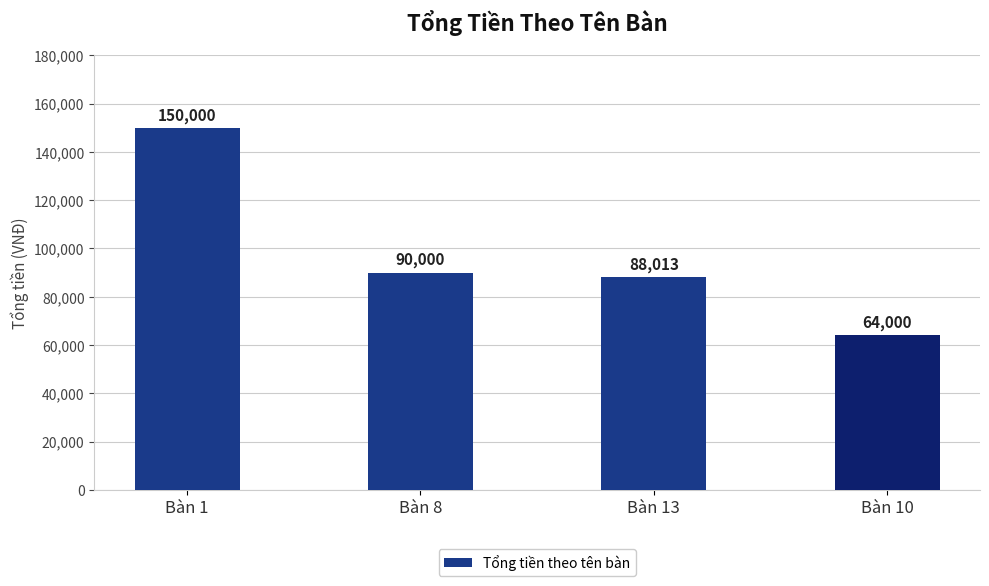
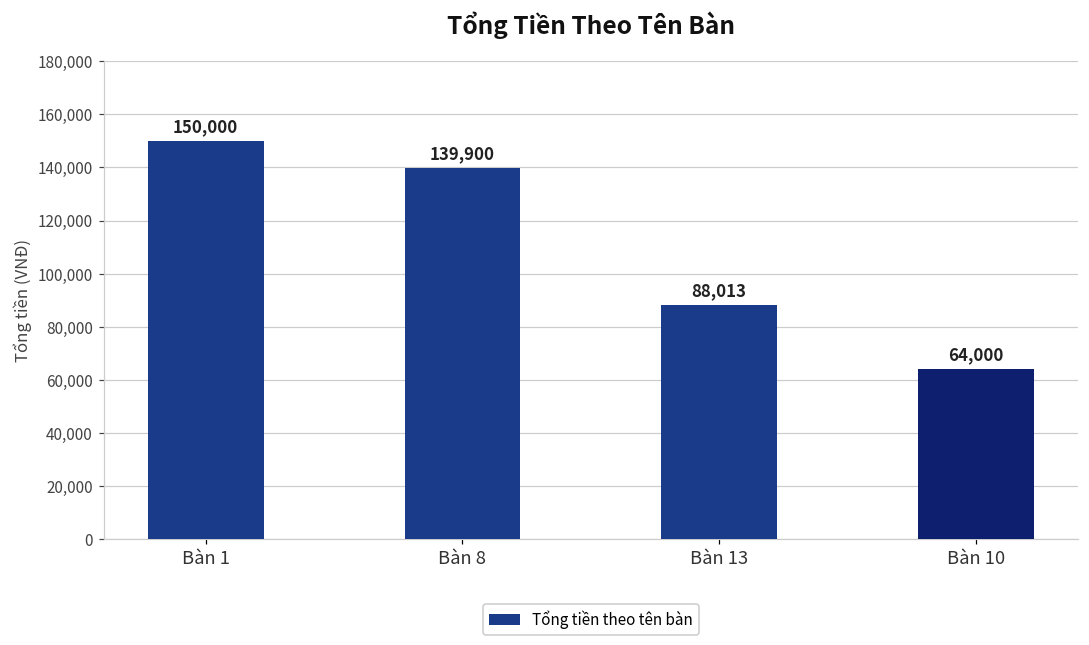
Bàn 8: 90,000 -> 139,900
